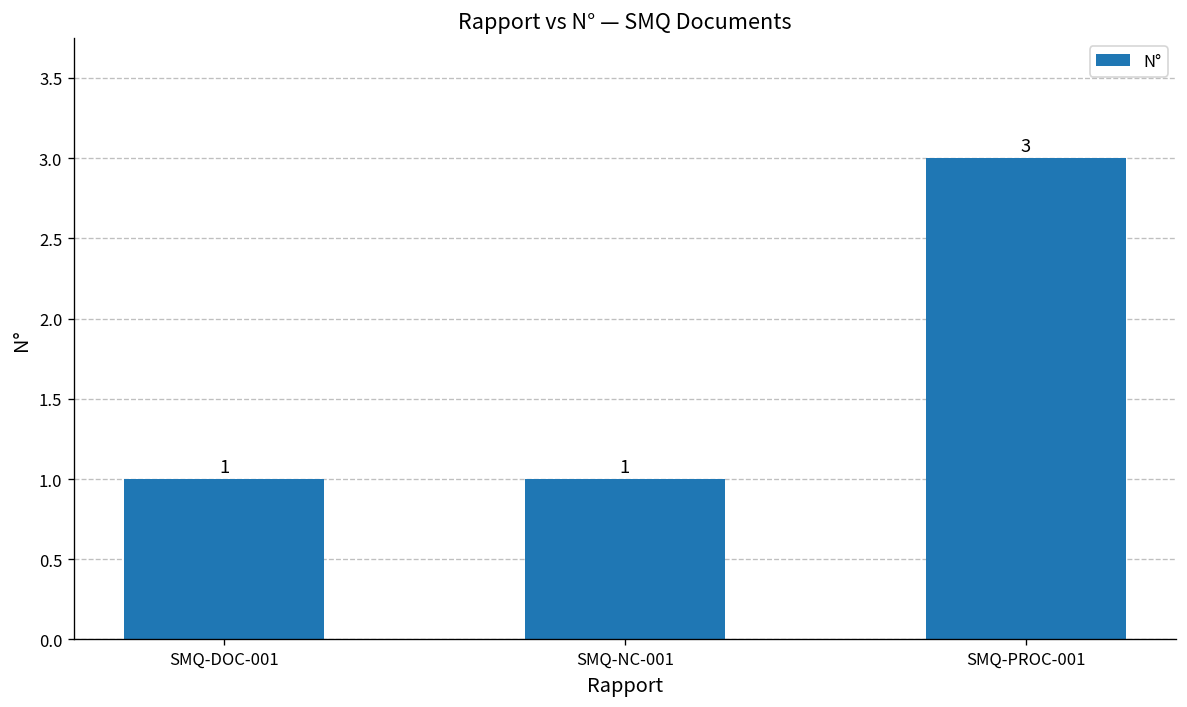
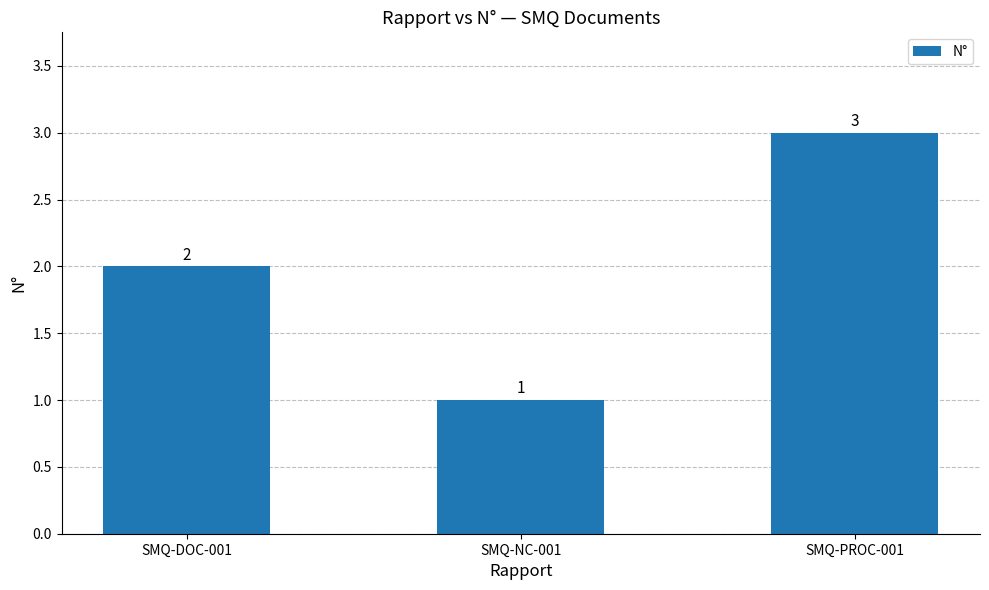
SMQ-DOC-001: 1 -> 2
